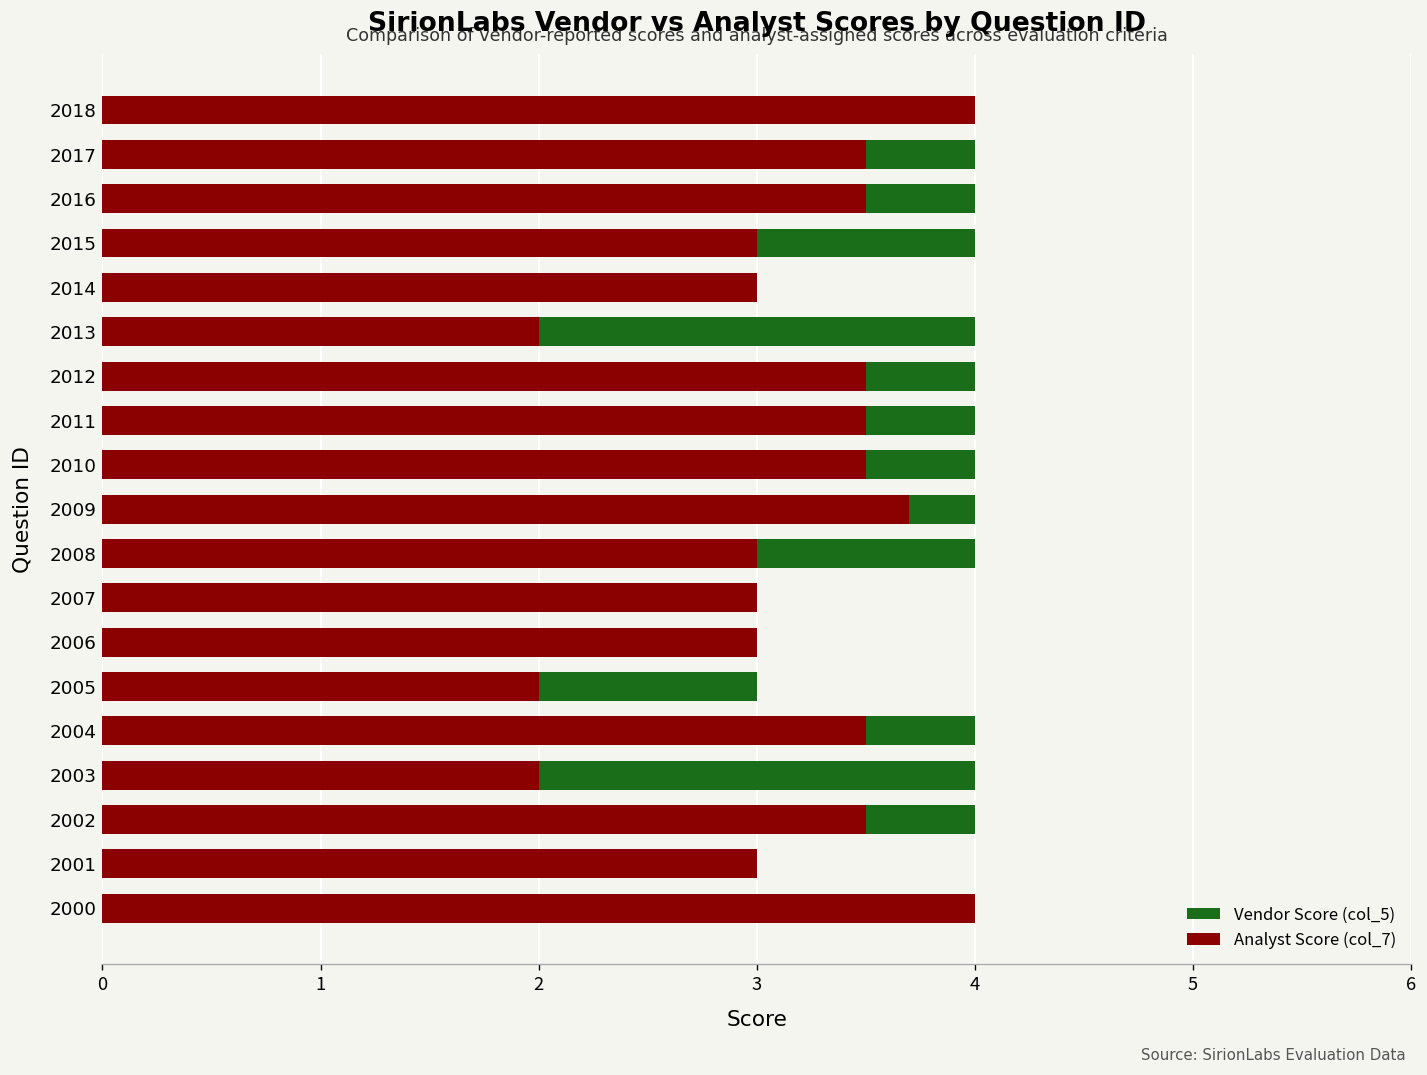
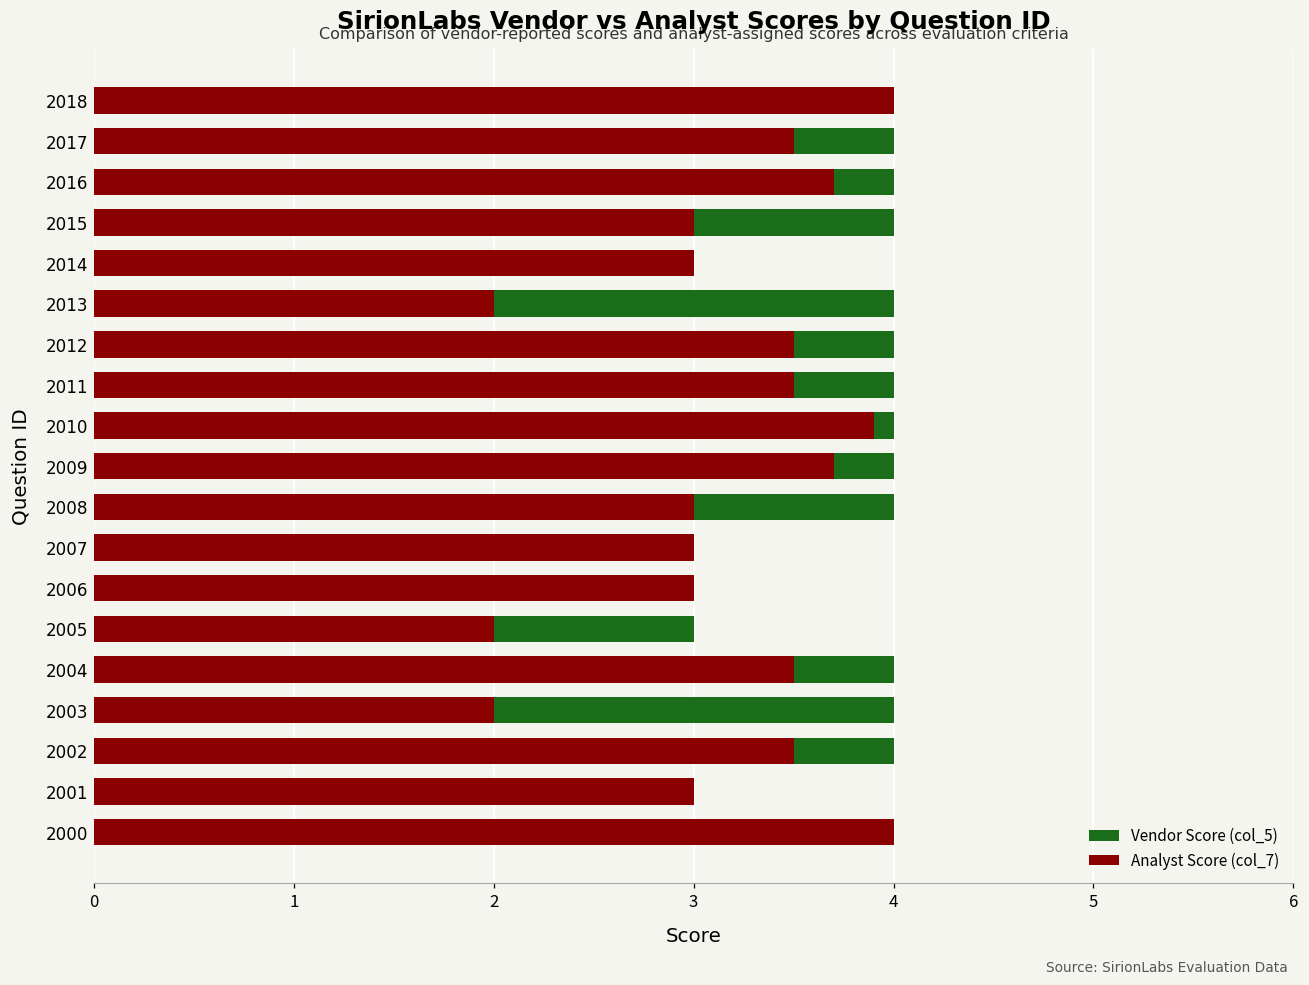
Analyst Score (col_7), 2016: 3.5 -> 3.7
Analyst Score (col_7), 2010: 3.5 -> 3.9
